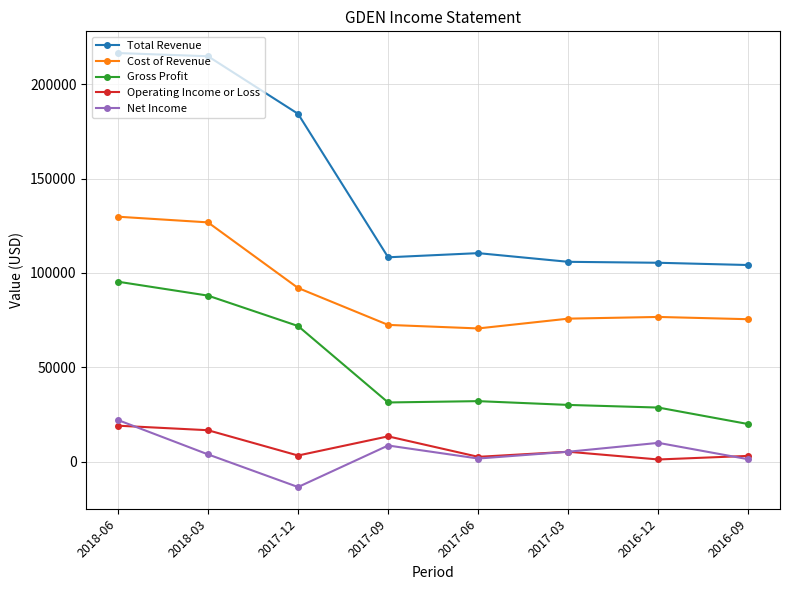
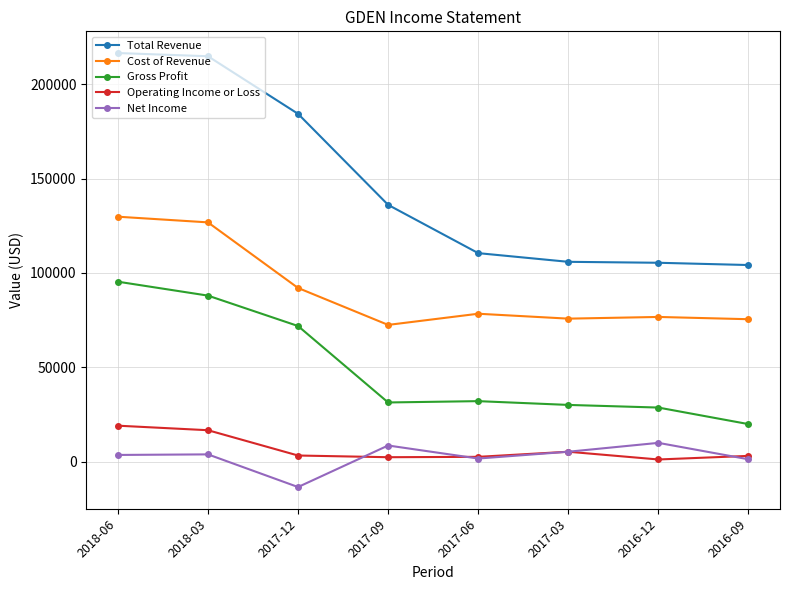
Net Income, 2018-06: 22000 -> 4000
Total Revenue, 2017-09: 108000 -> 136000
Operating Income or Loss, 2017-09: 13000 -> 2000
Cost of Revenue, 2017-06: 71000 -> 78000
